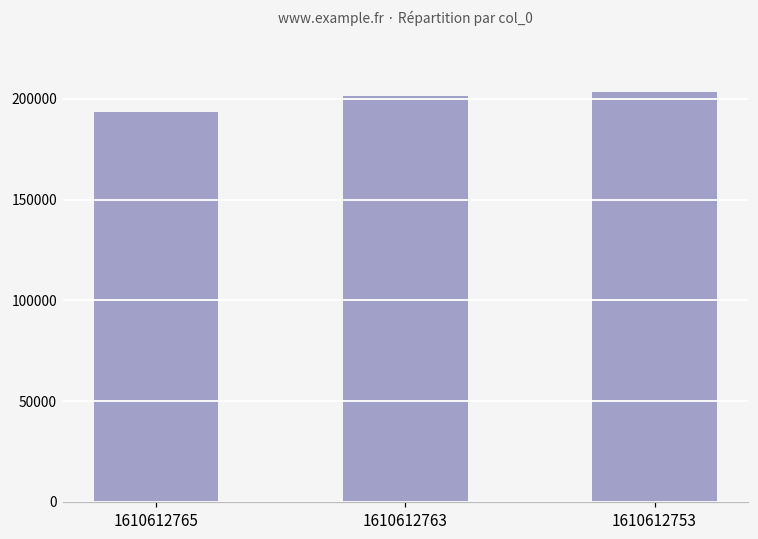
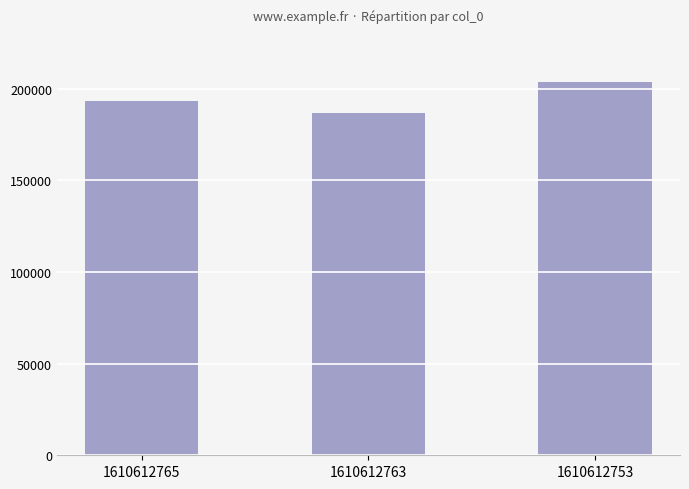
1610612763: 201000 -> 187000
